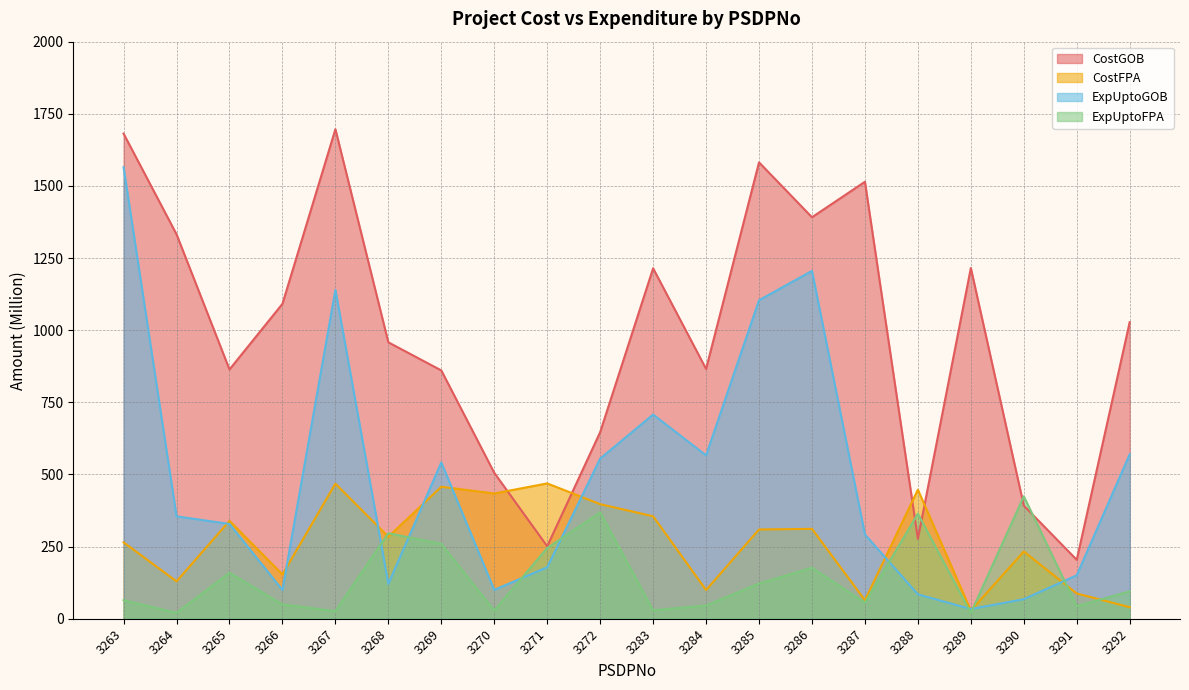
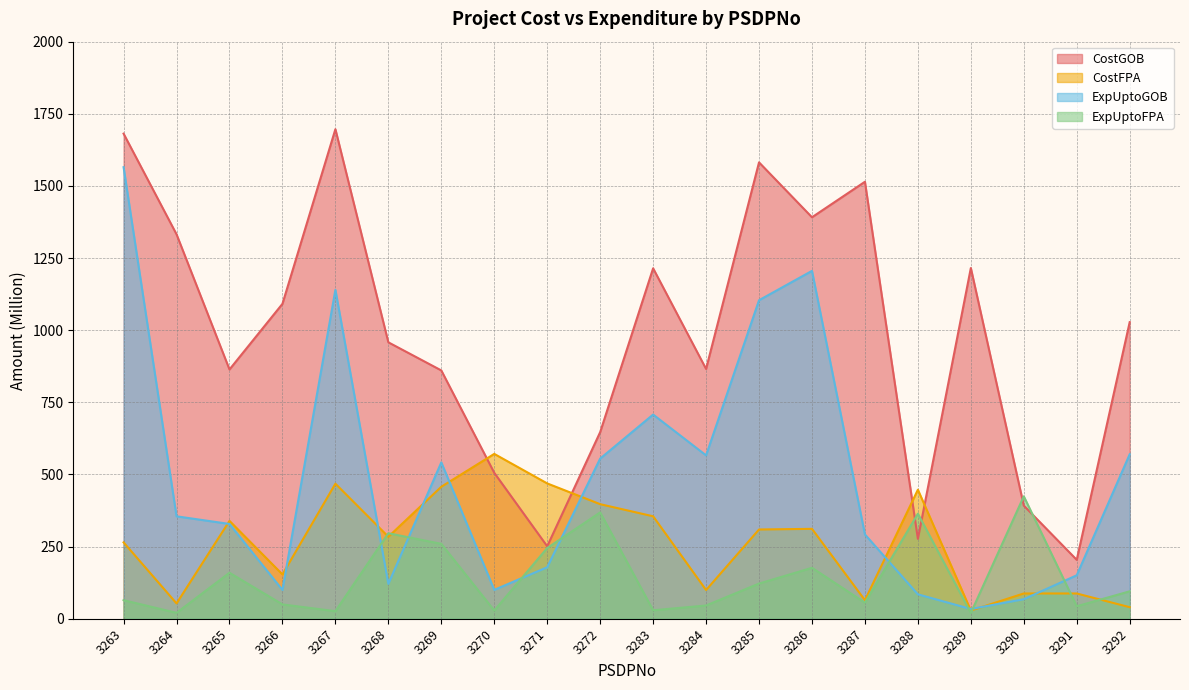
CostFPA, 3264: 130 -> 50
CostFPA, 3270: 430 -> 570
CostFPA, 3290: 230 -> 90
